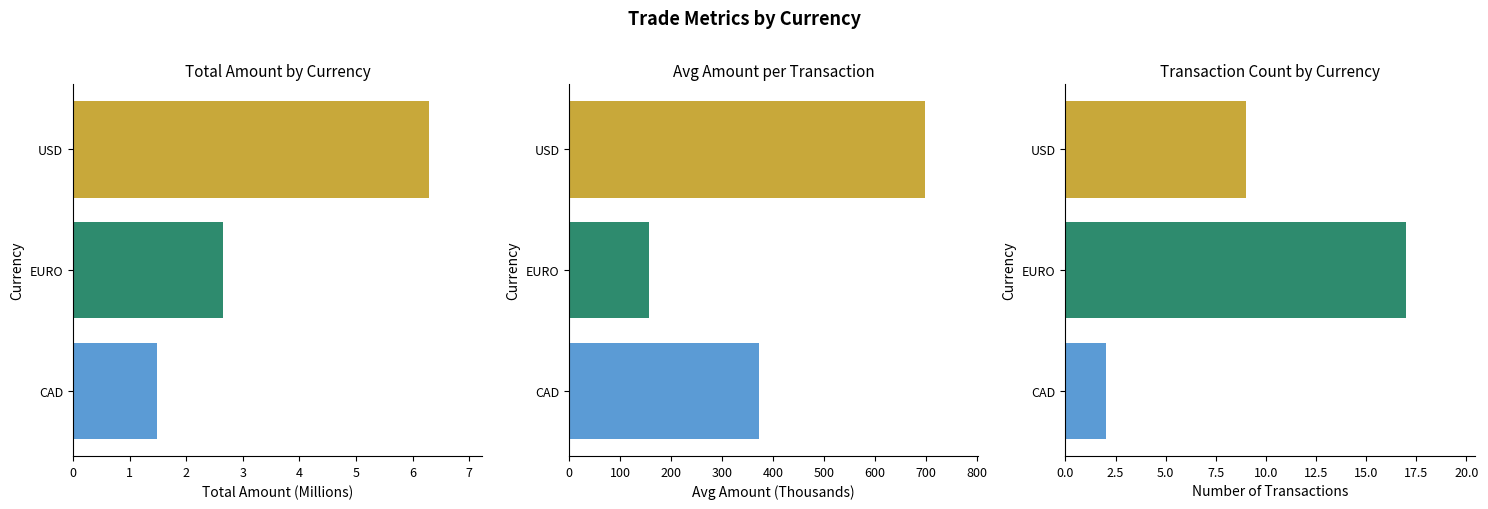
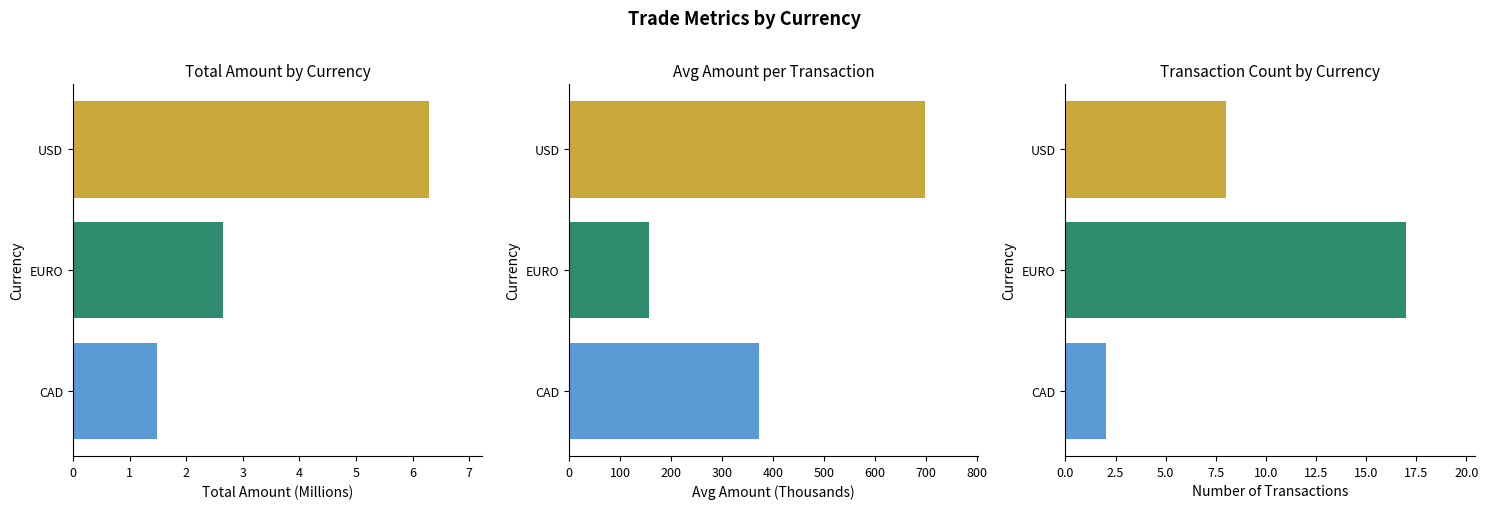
Transaction Count by Currency, USD: 9 -> 8
